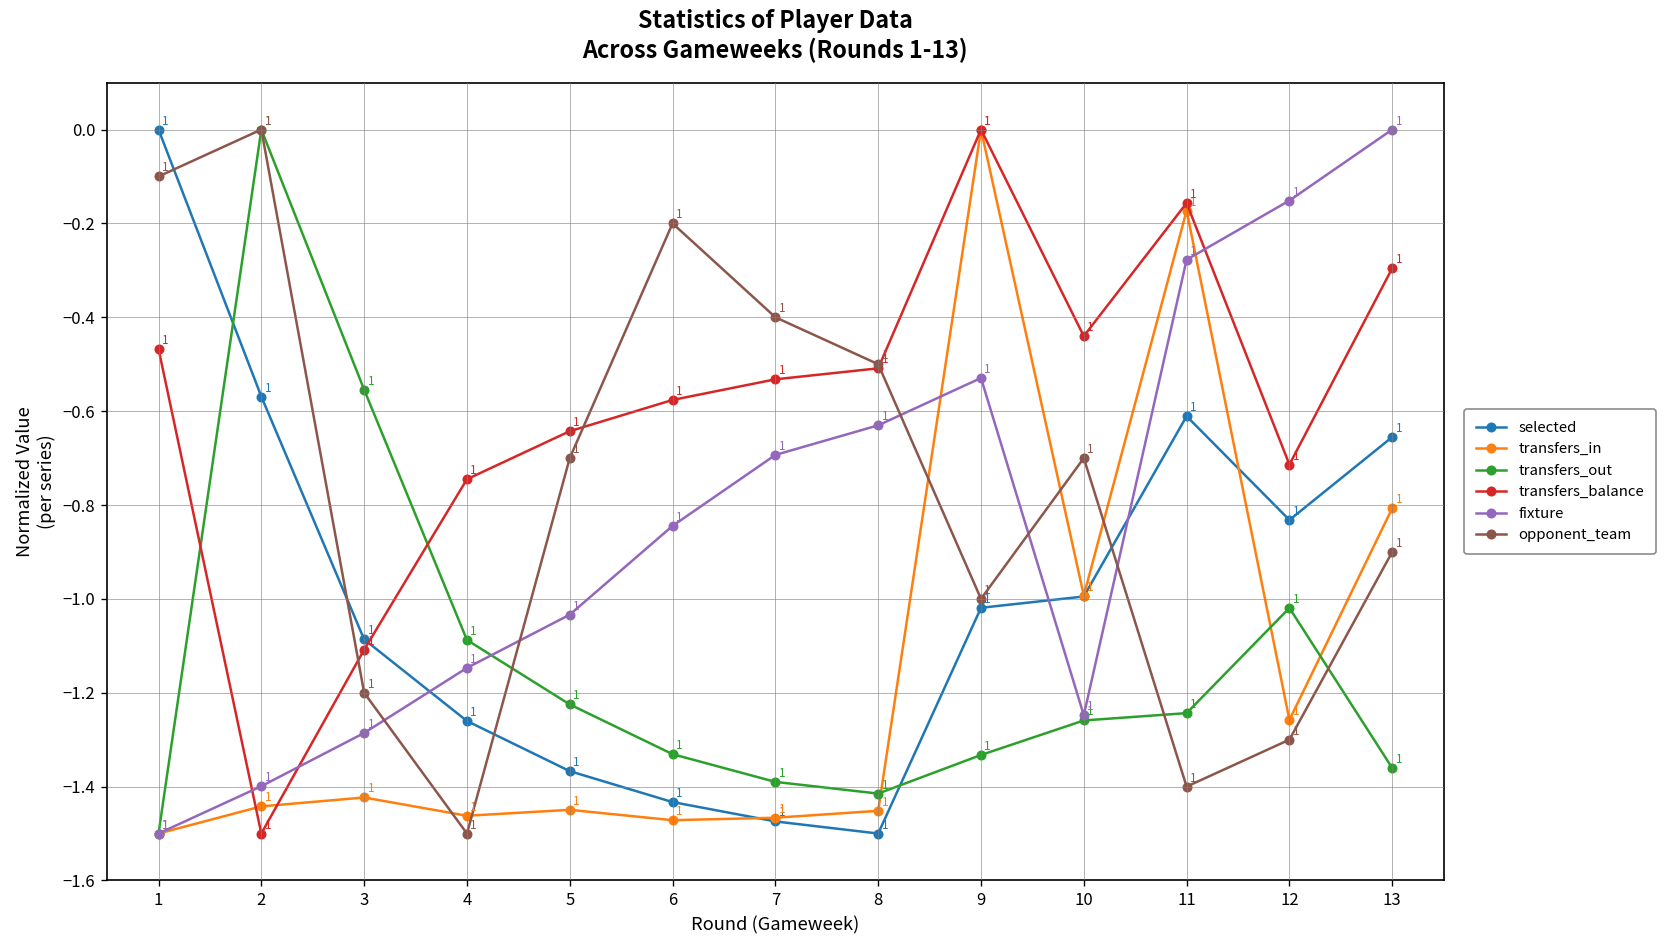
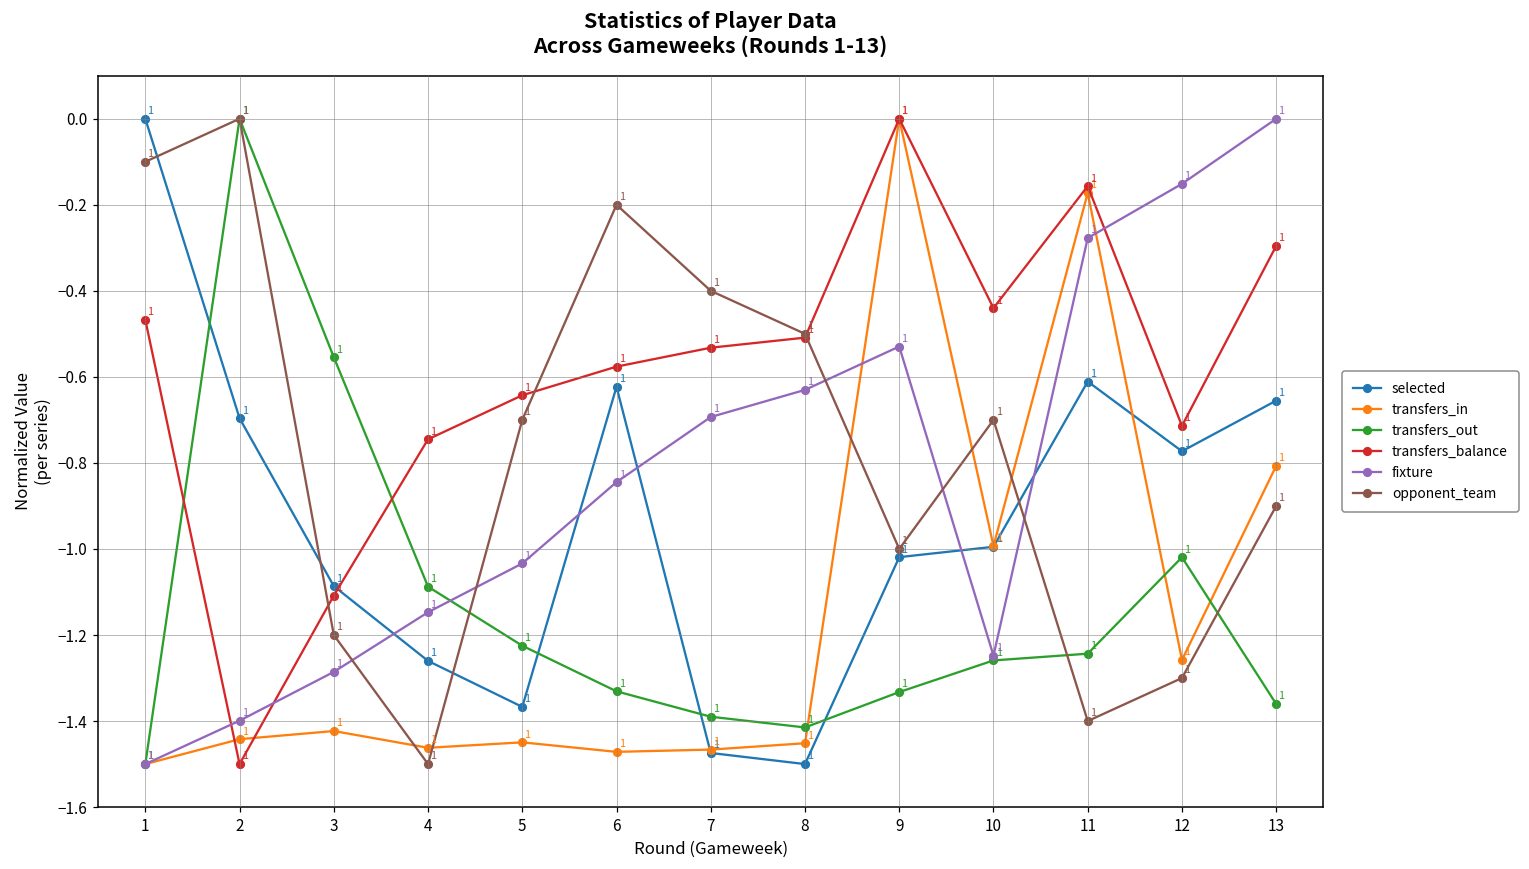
selected, 2: -0.57 -> -0.70
selected, 6: -1.43 -> -0.62
selected, 12: -0.83 -> -0.77
